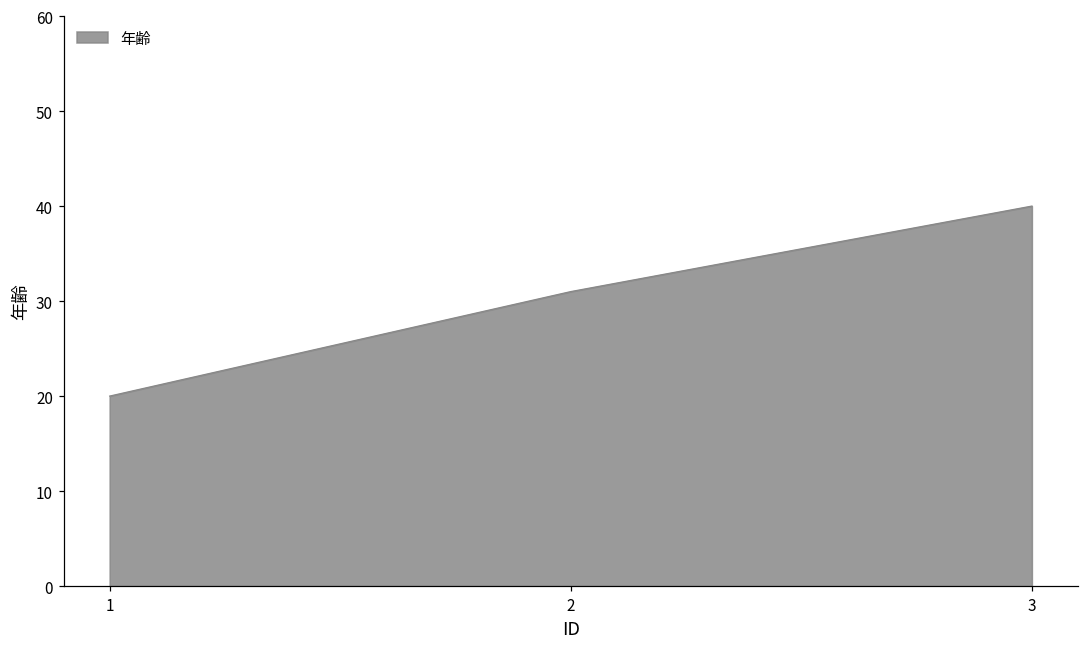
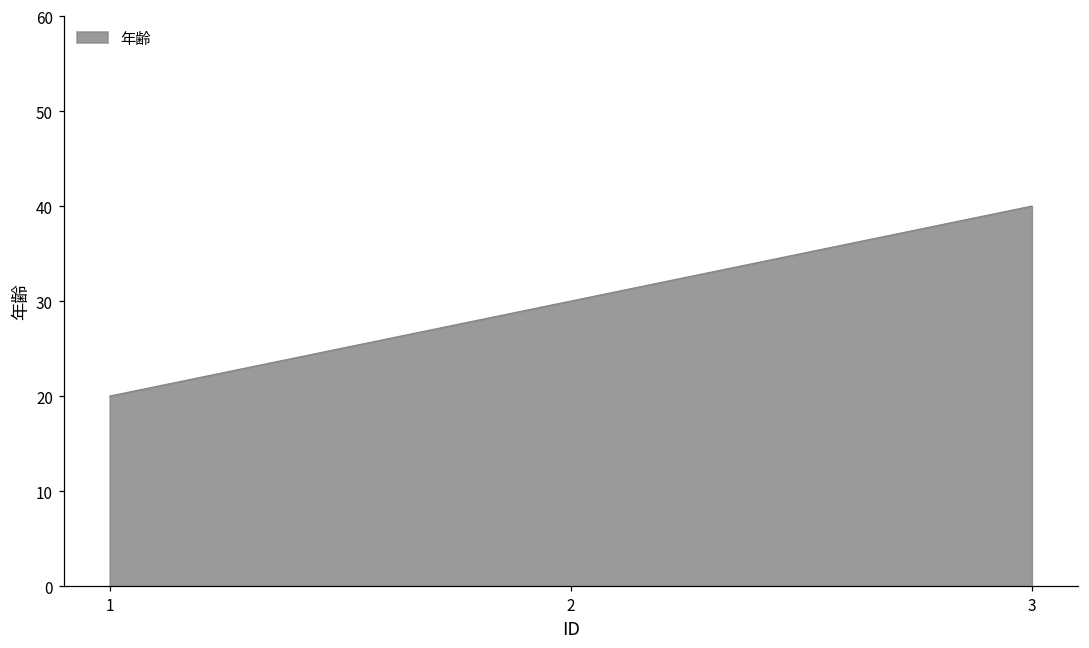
2: 31 -> 30
